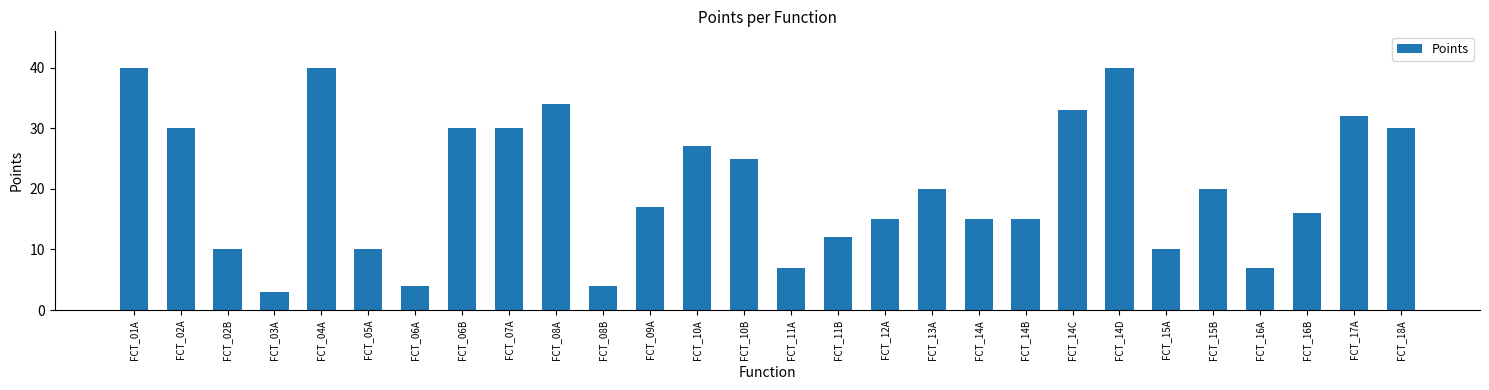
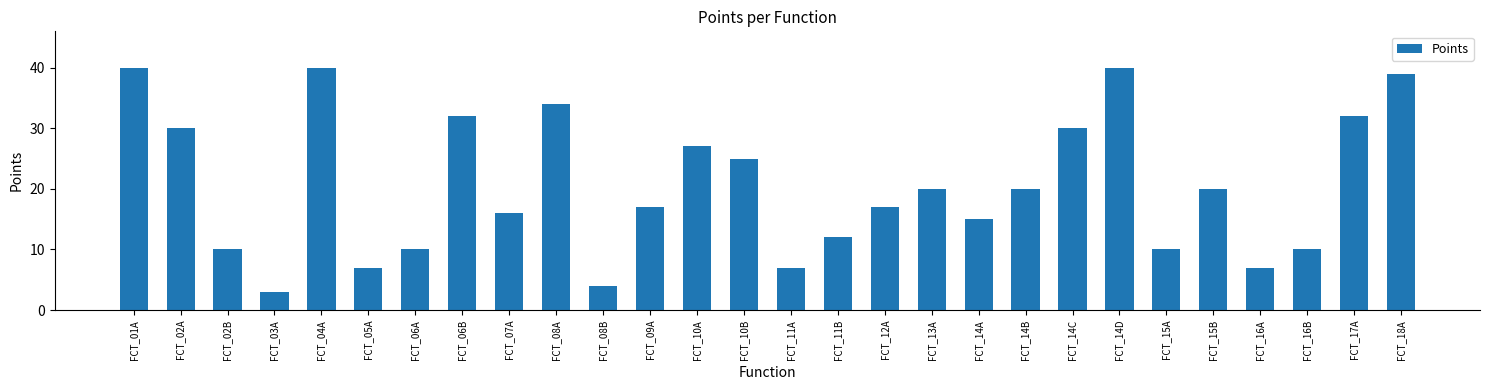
FCT_05A: 10 -> 7
FCT_06A: 4 -> 10
FCT_06B: 30 -> 32
FCT_07A: 30 -> 16
FCT_12A: 15 -> 17
FCT_14B: 15 -> 20
FCT_14C: 33 -> 30
FCT_16B: 16 -> 10
FCT_18A: 30 -> 39
